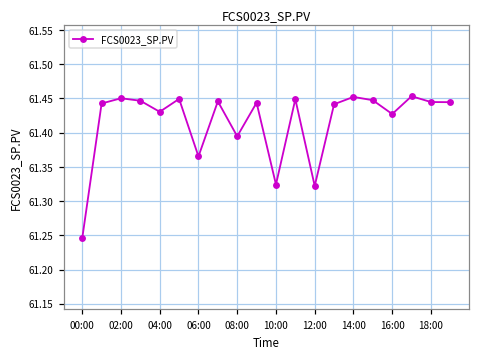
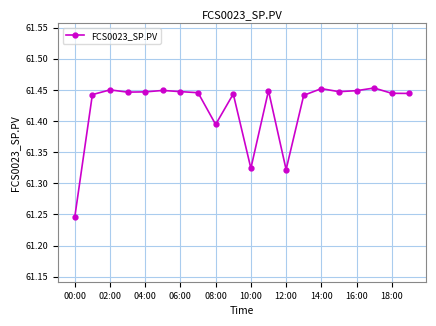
04:00: 61.43 -> 61.45
06:00: 61.37 -> 61.45
16:00: 61.43 -> 61.45
